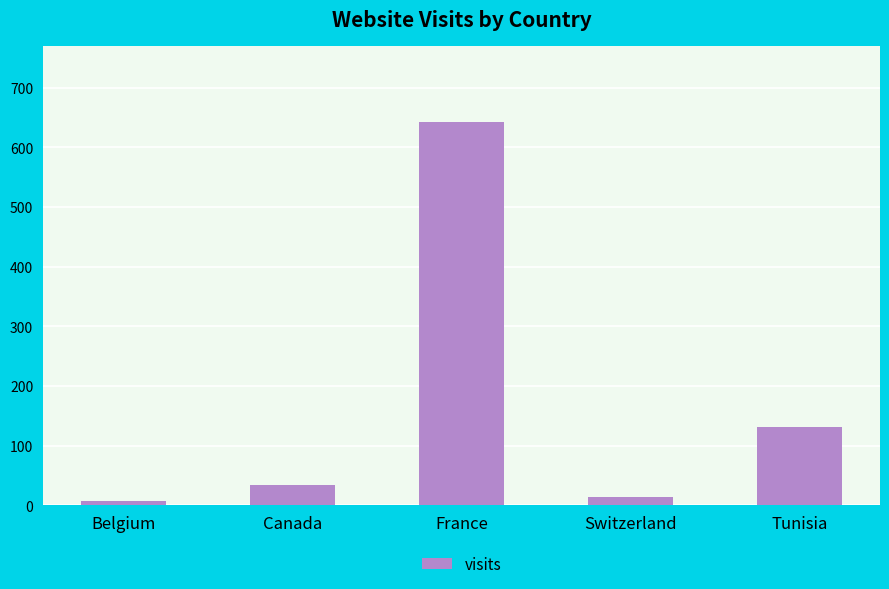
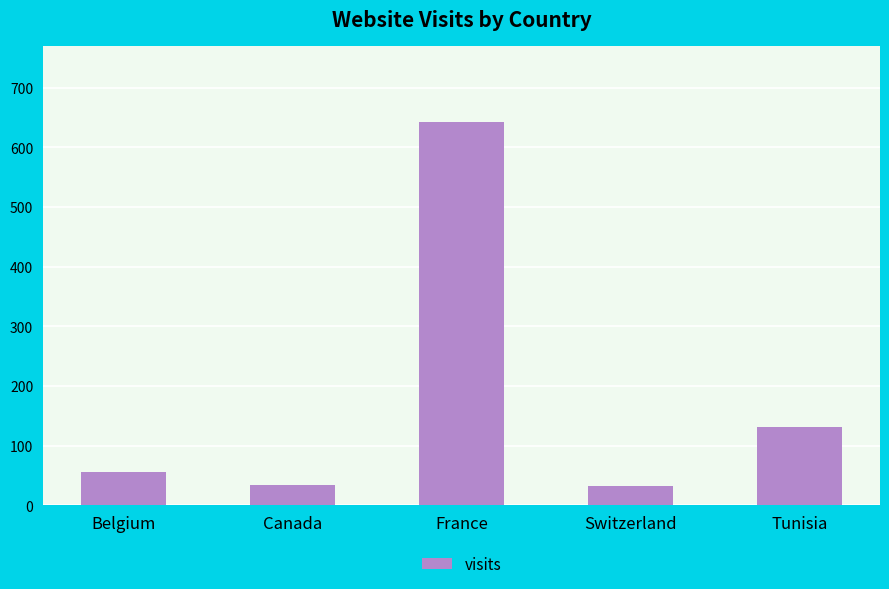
Belgium: 10 -> 60
Switzerland: 10 -> 30
